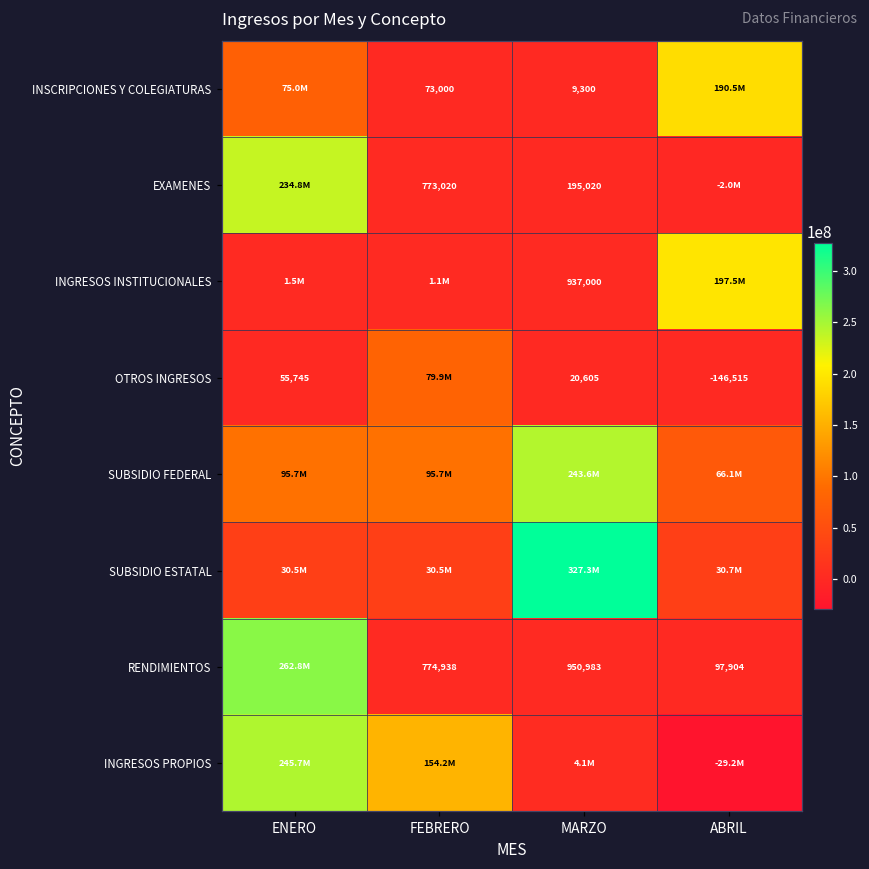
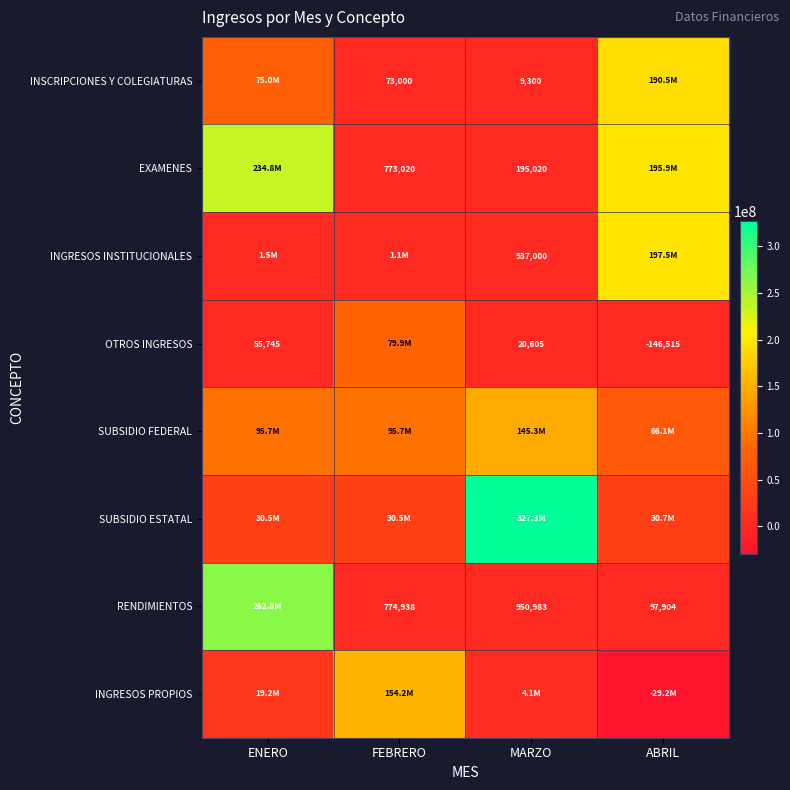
EXAMENES, ABRIL: -2.0M -> 195.9M
SUBSIDIO FEDERAL, MARZO: 243.6M -> 145.3M
INGRESOS PROPIOS, ENERO: 245.7M -> 19.2M
